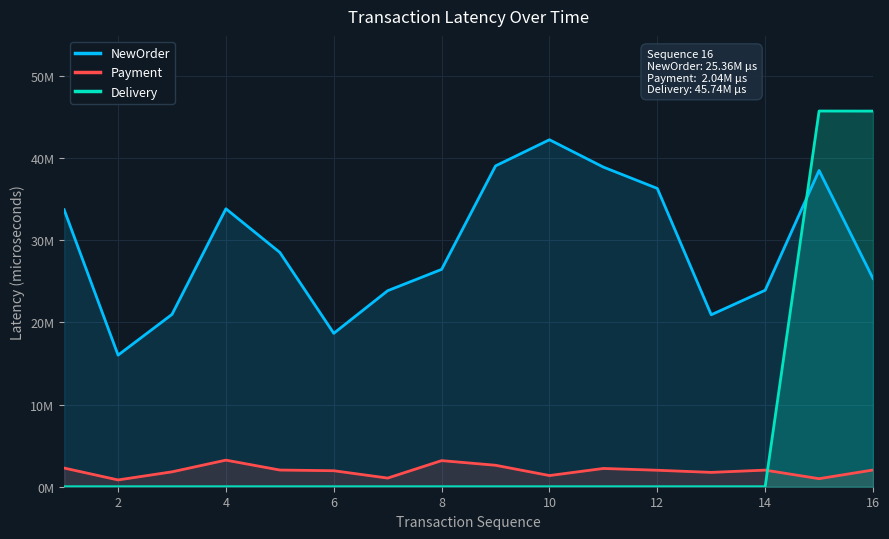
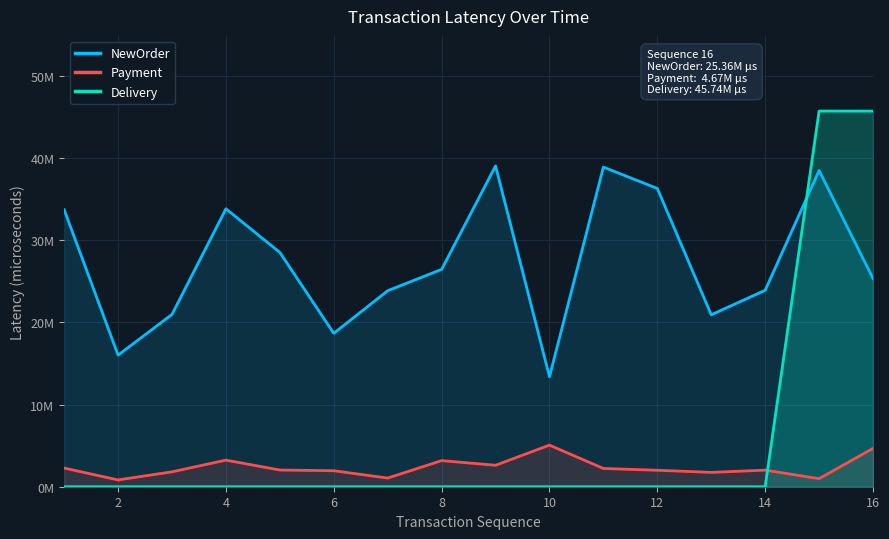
NewOrder, 10: 42000000 -> 13000000
Payment, 10: 1000000 -> 5000000
Payment, 16: 2.04M -> 4.67M
